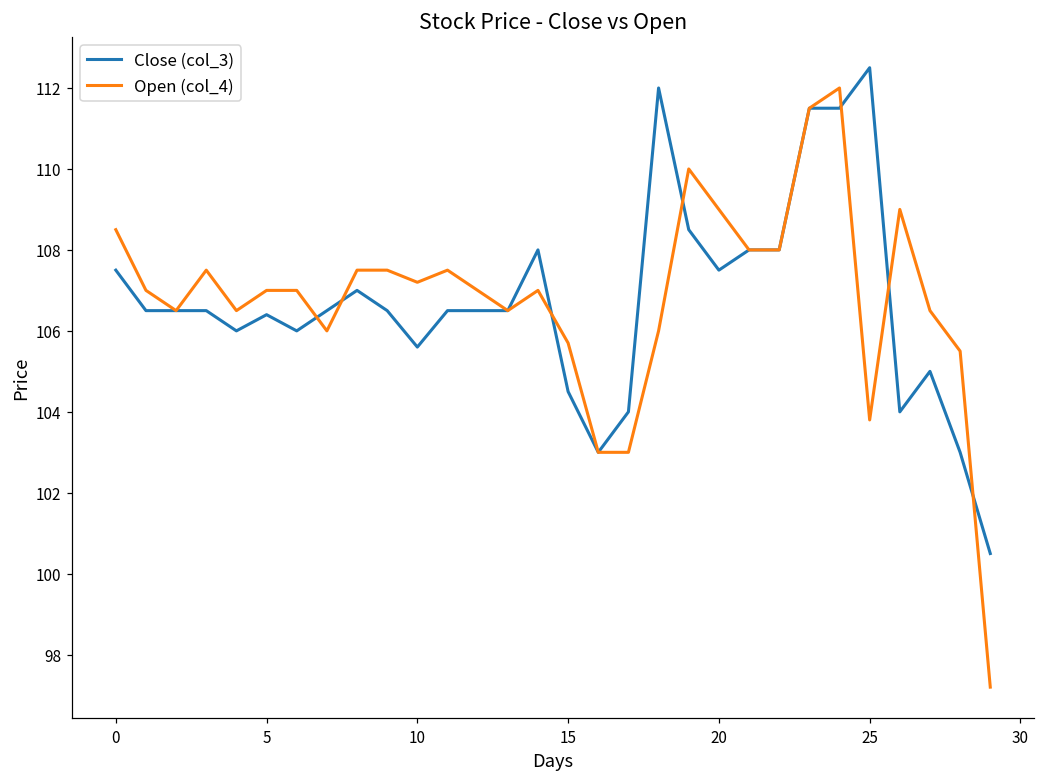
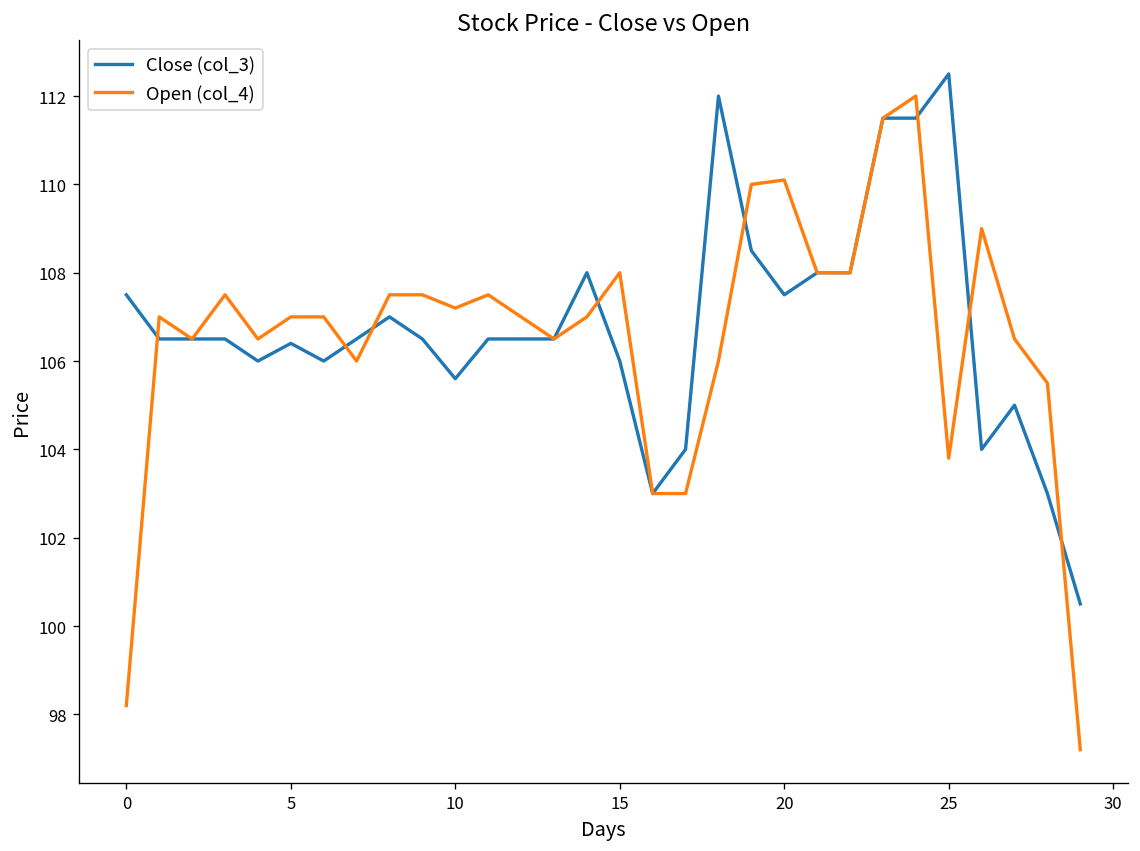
Open (col_4), 0: 108.5 -> 98.2
Close (col_3), 15: 104.5 -> 106.0
Open (col_4), 15: 105.7 -> 108.0
Open (col_4), 20: 109.0 -> 110.1
